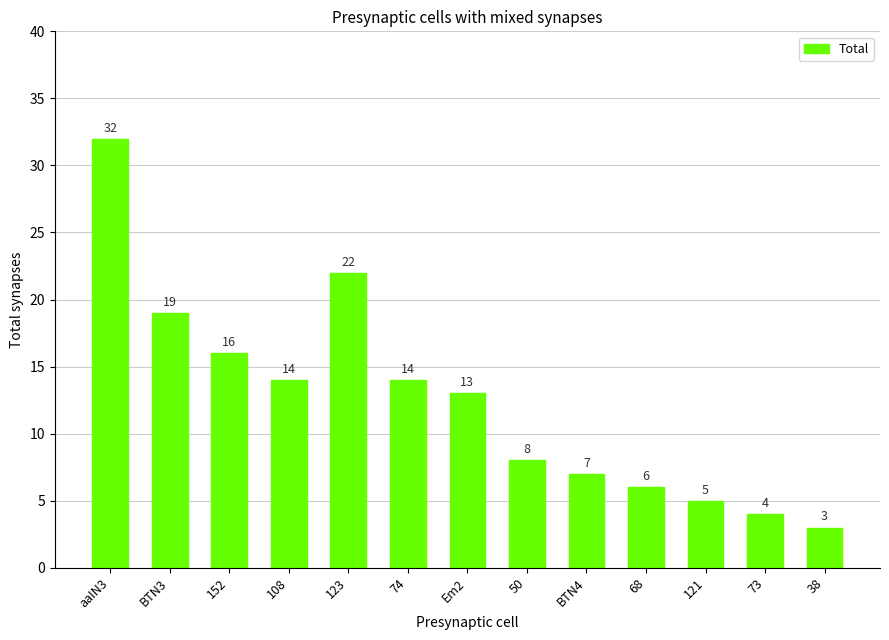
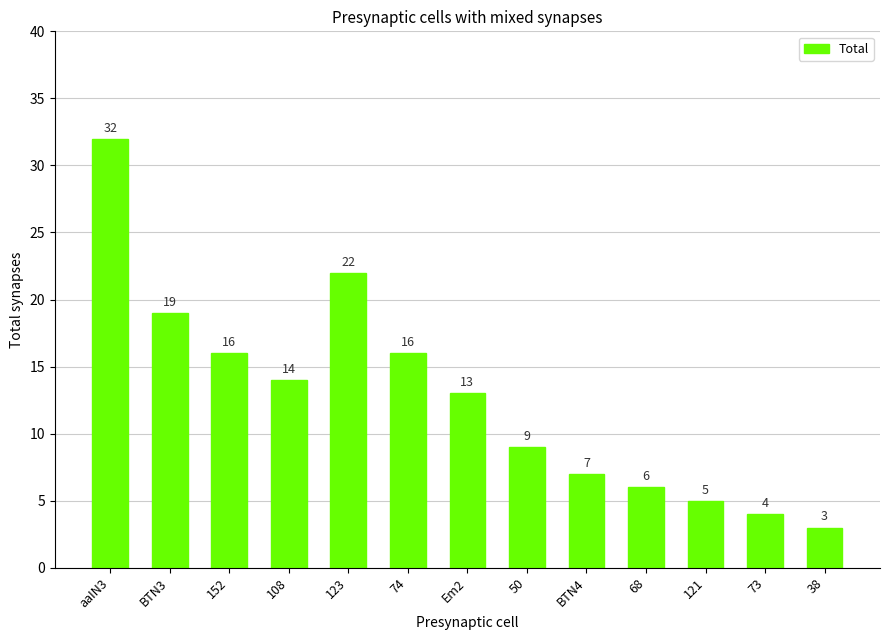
74: 14 -> 16
50: 8 -> 9
